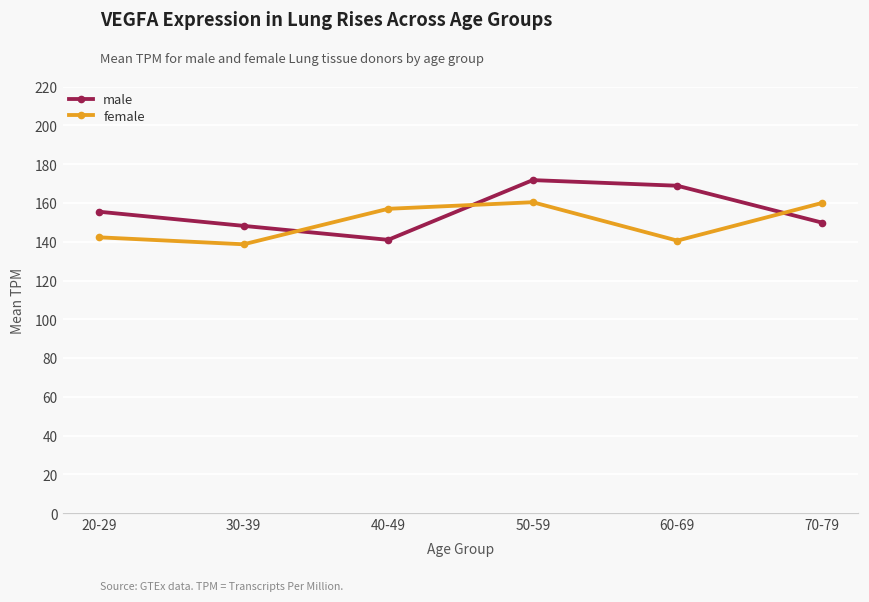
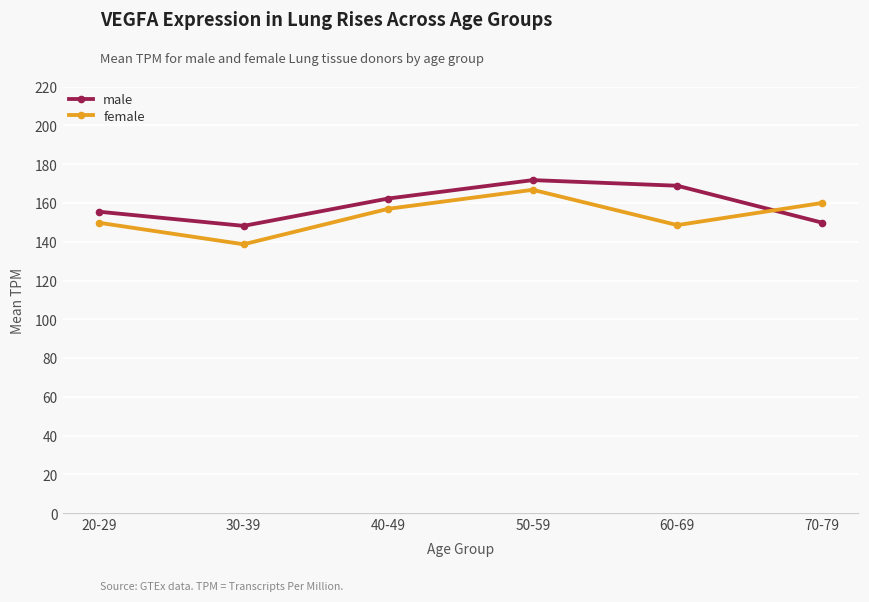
female, 20-29: 142 -> 150
male, 40-49: 141 -> 162
female, 50-59: 160 -> 167
female, 60-69: 141 -> 149
